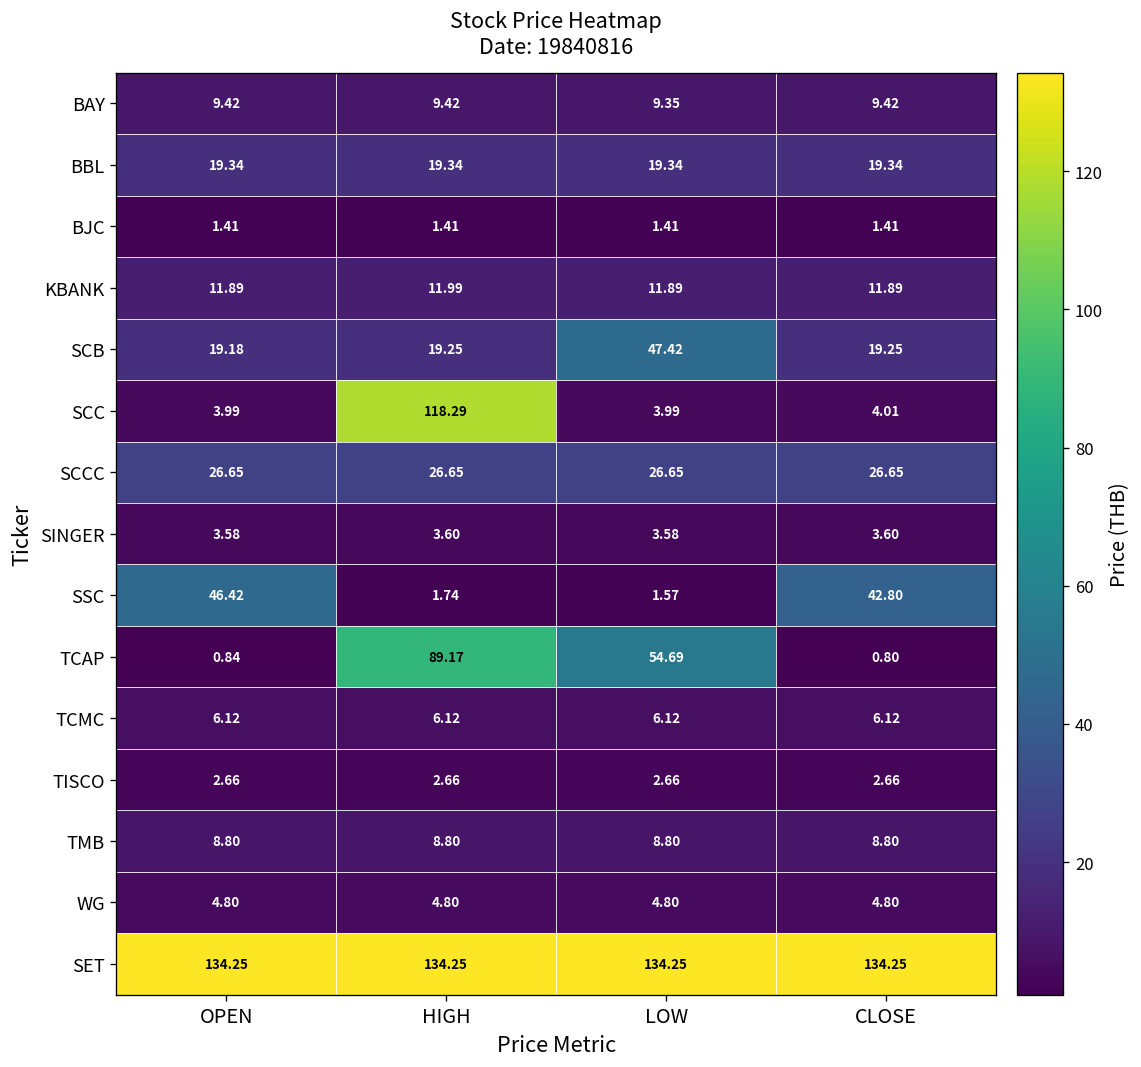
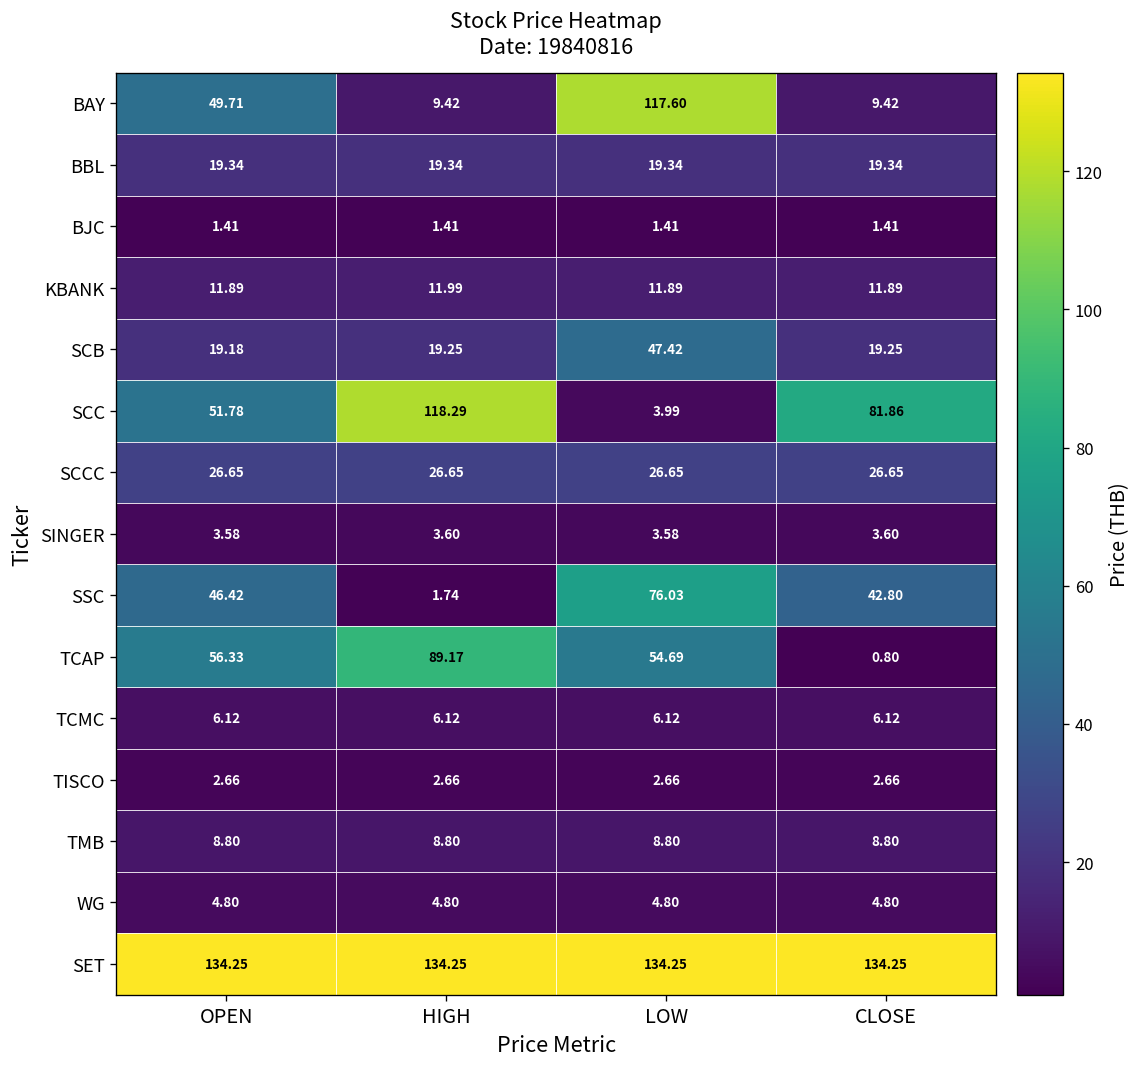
BAY, OPEN: 9.42 -> 49.71
BAY, LOW: 9.35 -> 117.60
SCC, OPEN: 3.99 -> 51.78
SCC, CLOSE: 4.01 -> 81.86
SSC, LOW: 1.57 -> 76.03
TCAP, OPEN: 0.84 -> 56.33
